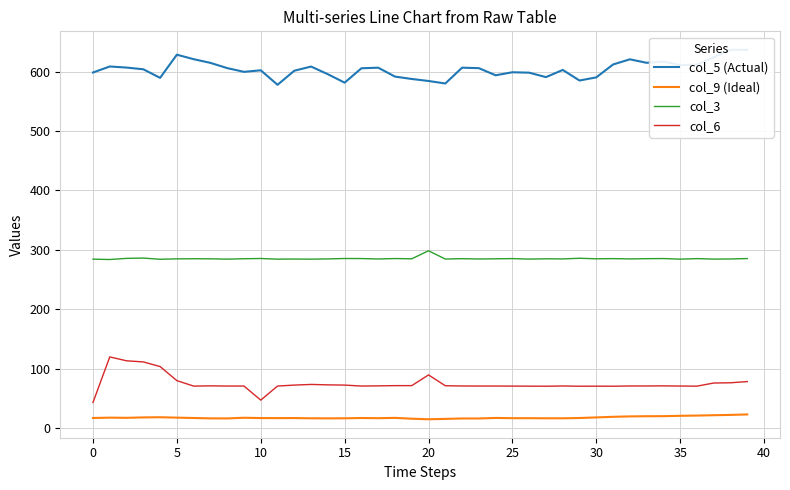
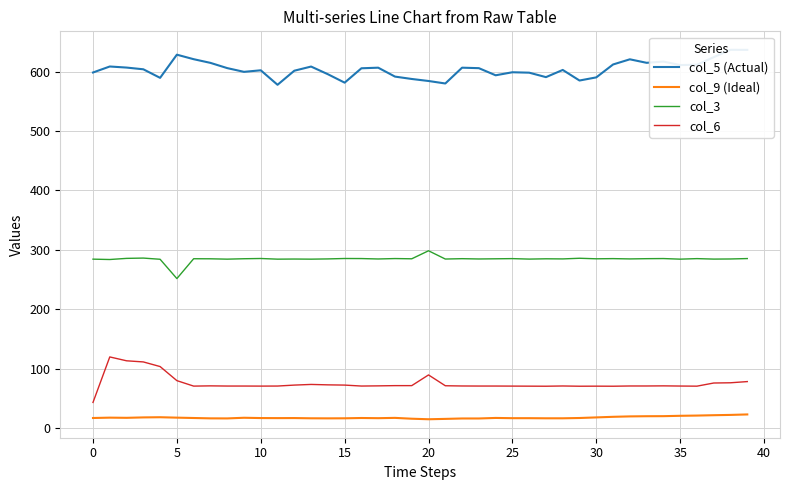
col_3, 5: 280 -> 250
col_6, 10: 50 -> 70
